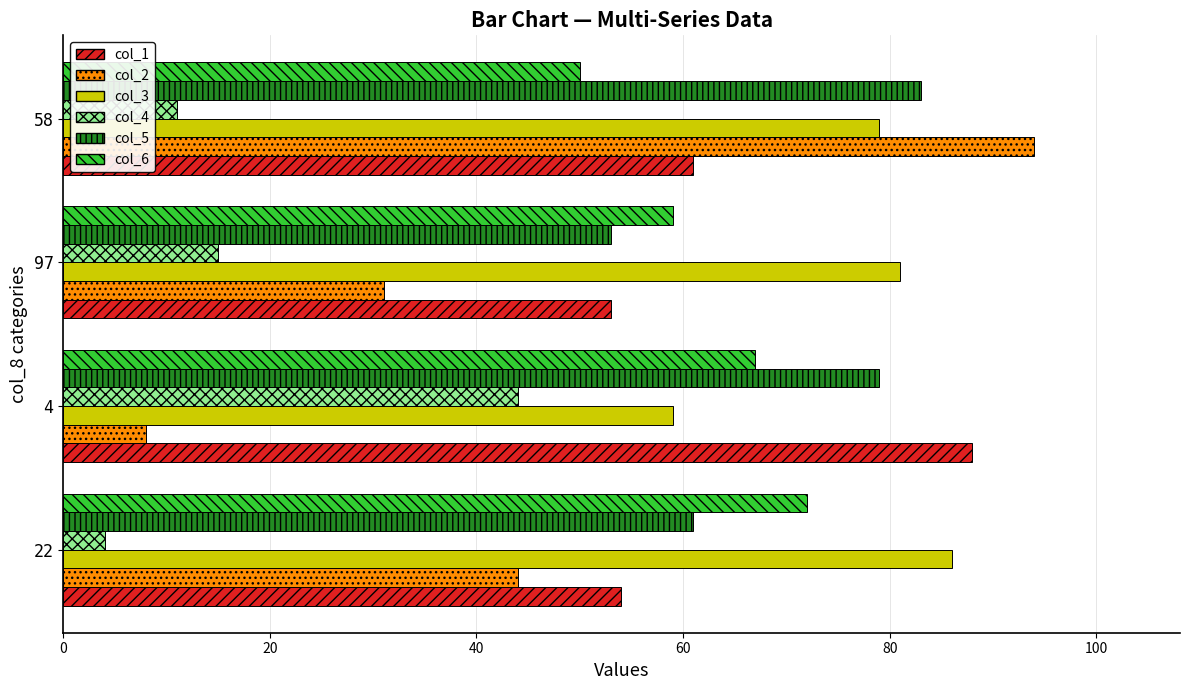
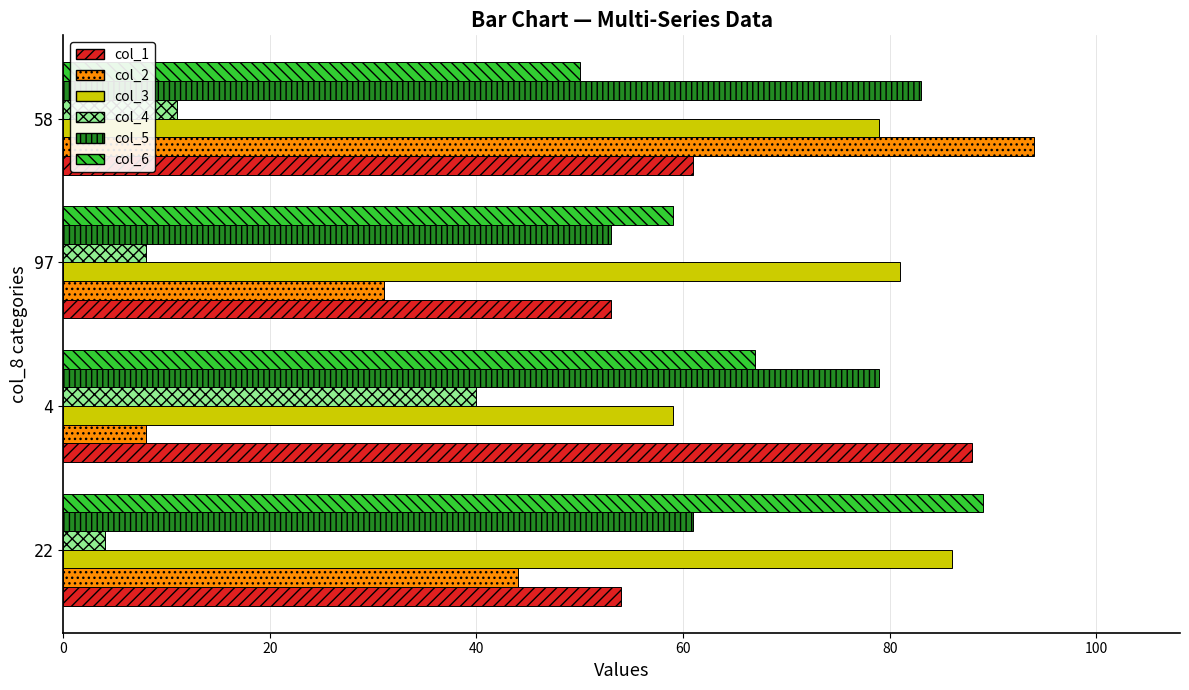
col_4, 97: 15 -> 8
col_4, 4: 44 -> 40
col_6, 22: 72 -> 89
